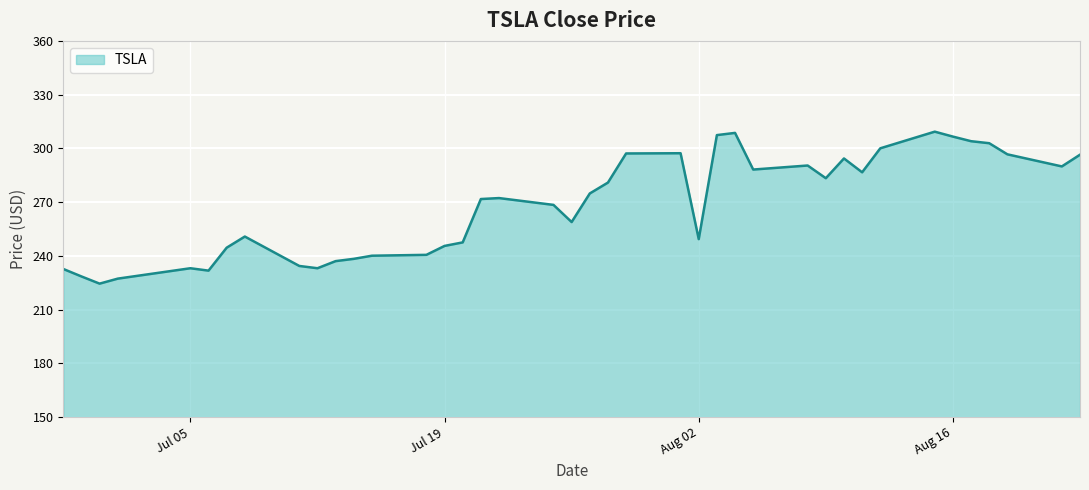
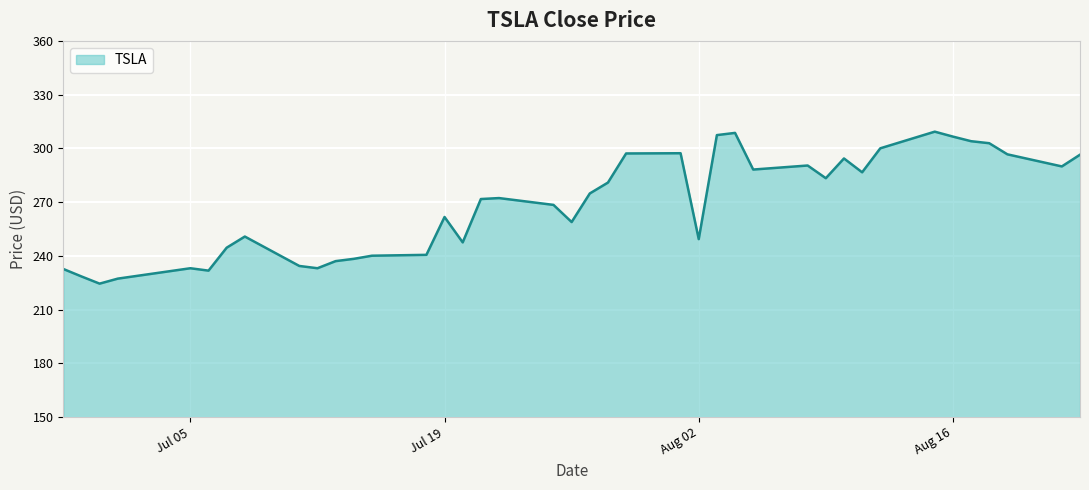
Jul 19: 246 -> 262
